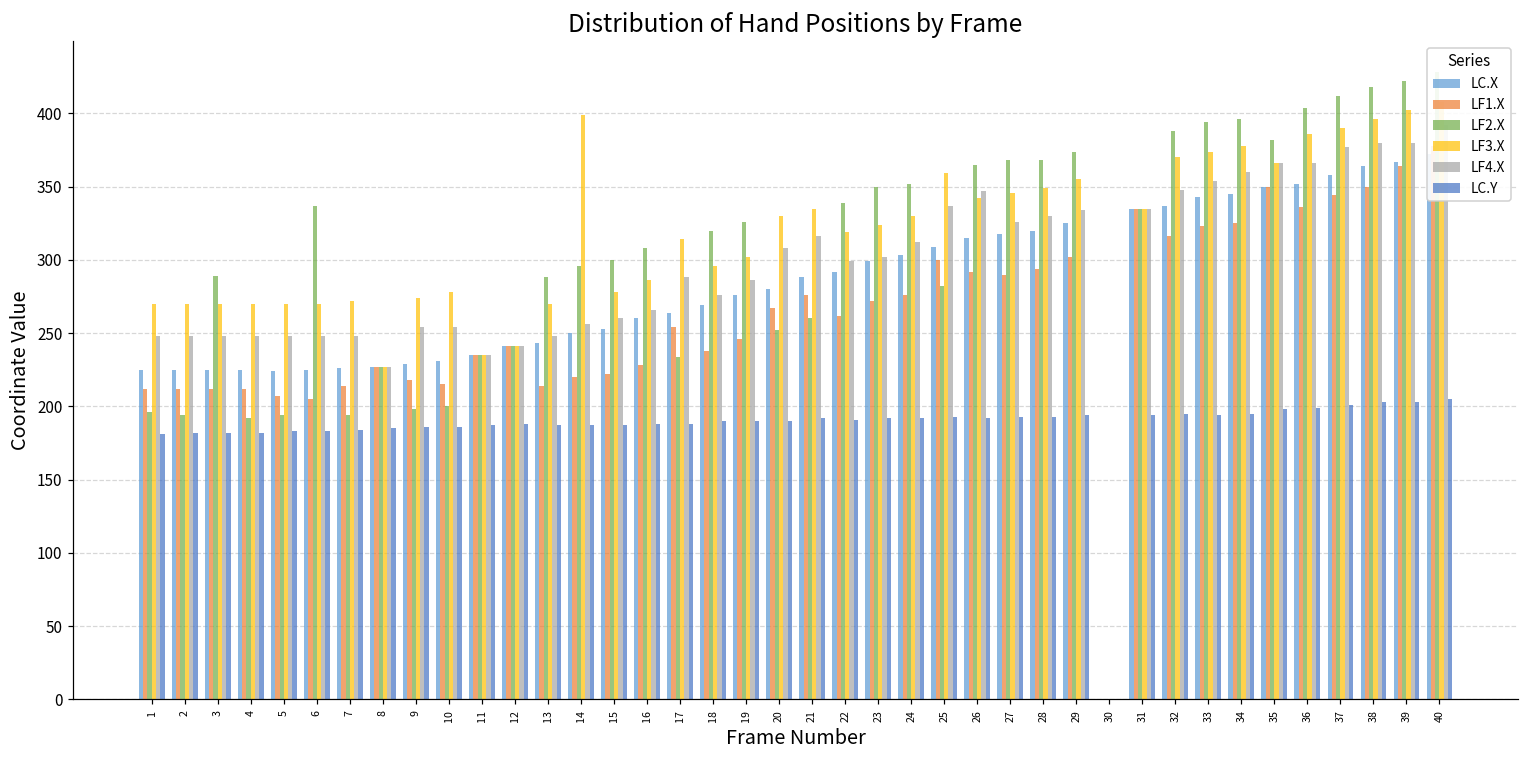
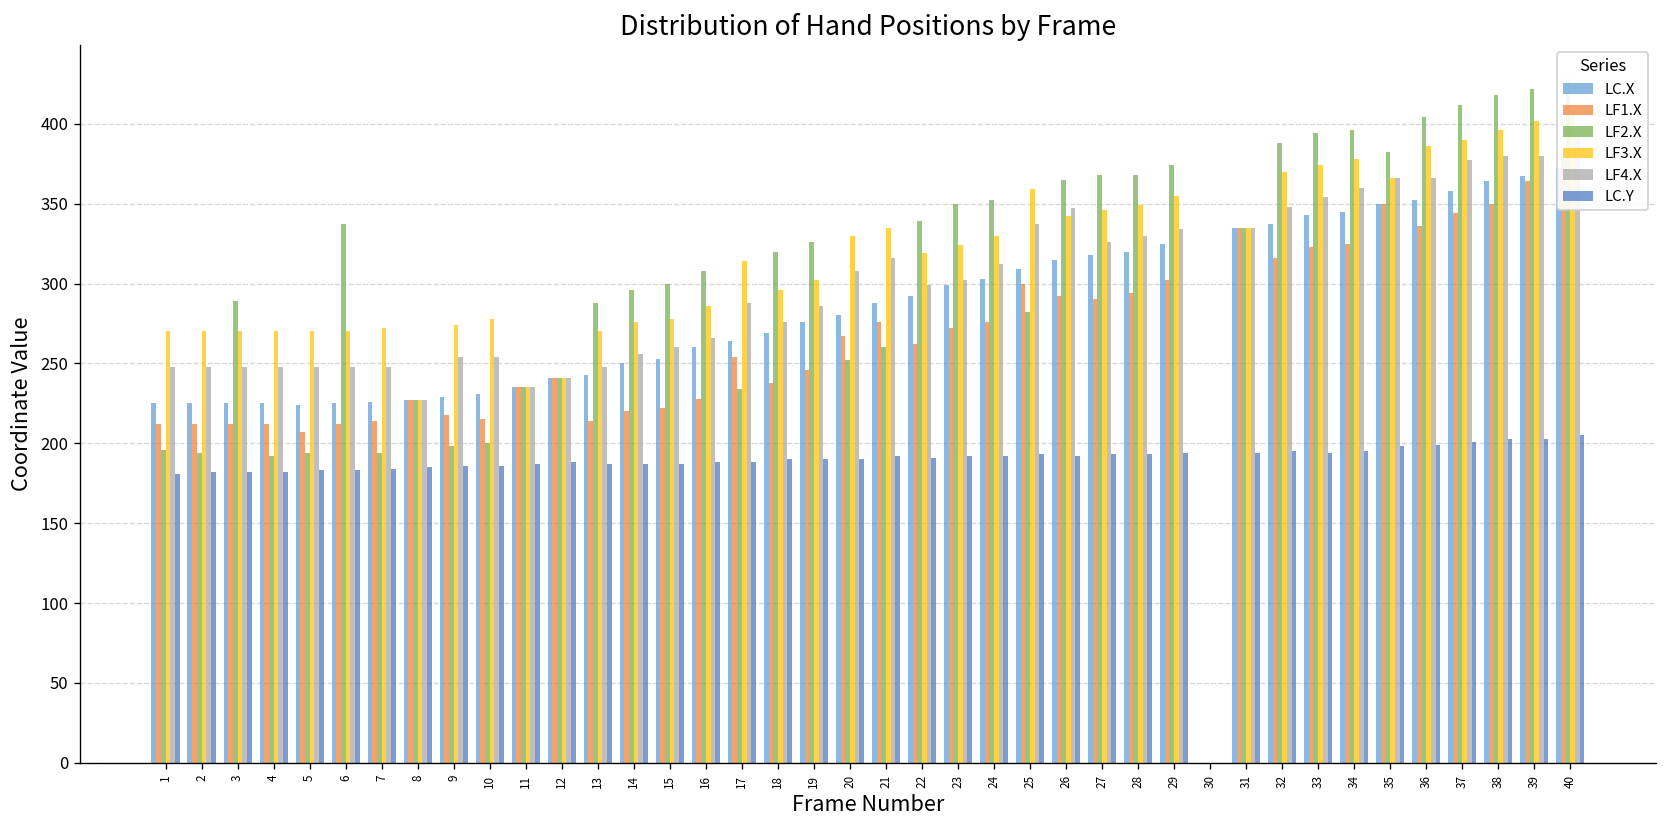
LF1.X, 6: 205 -> 212
LF3.X, 14: 399 -> 276
